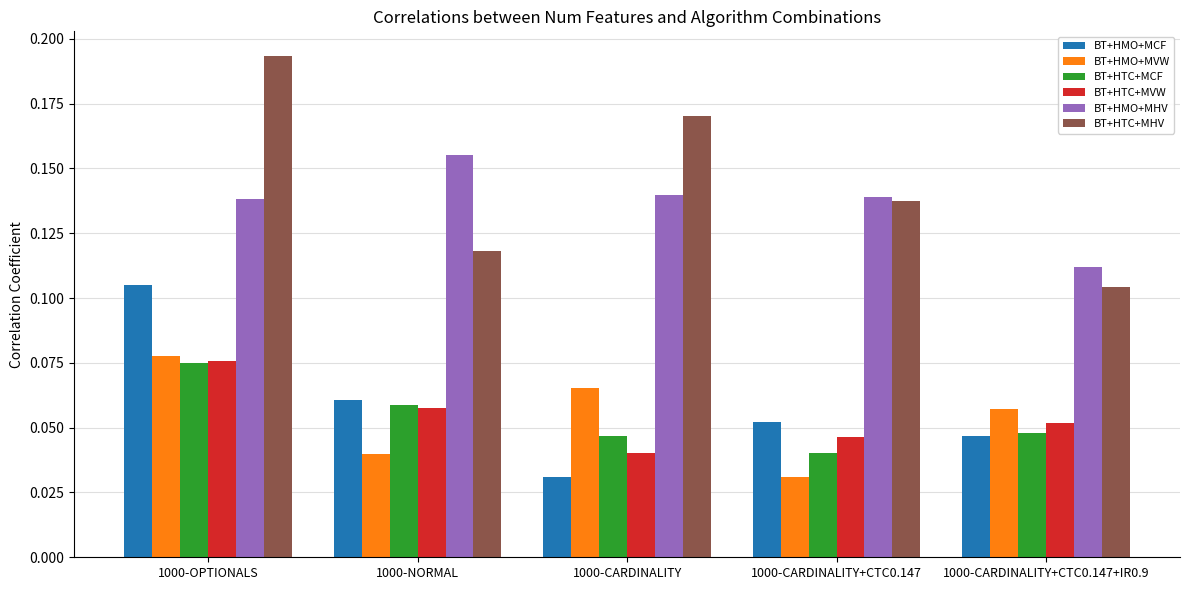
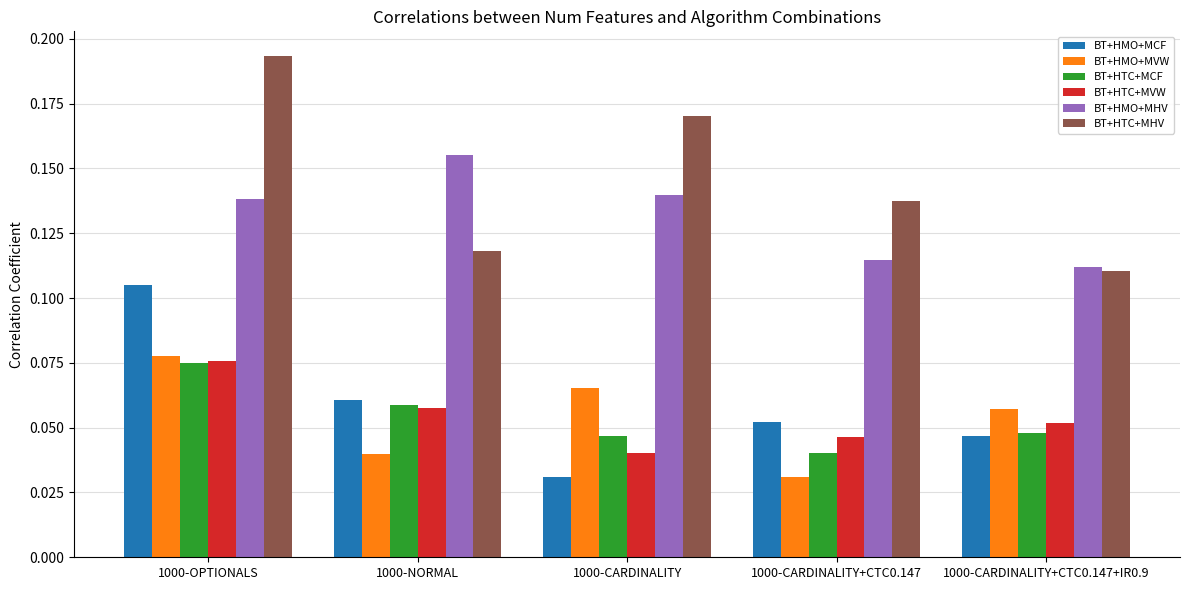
BT+HMO+MHV, 1000-CARDINALITY+CTC0.147: 0.139 -> 0.115
BT+HTC+MHV, 1000-CARDINALITY+CTC0.147+IR0.9: 0.104 -> 0.111
